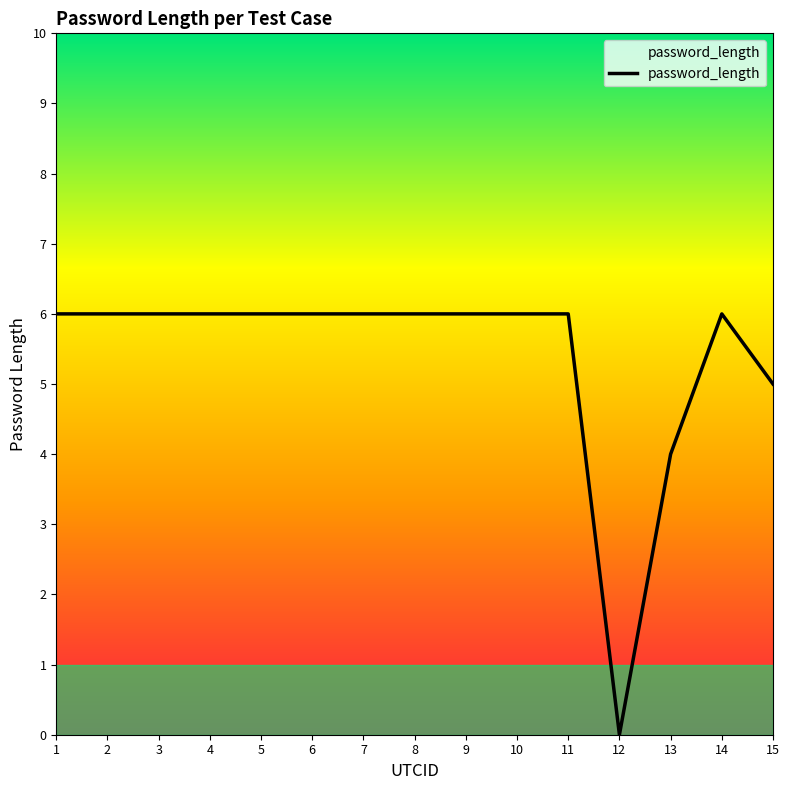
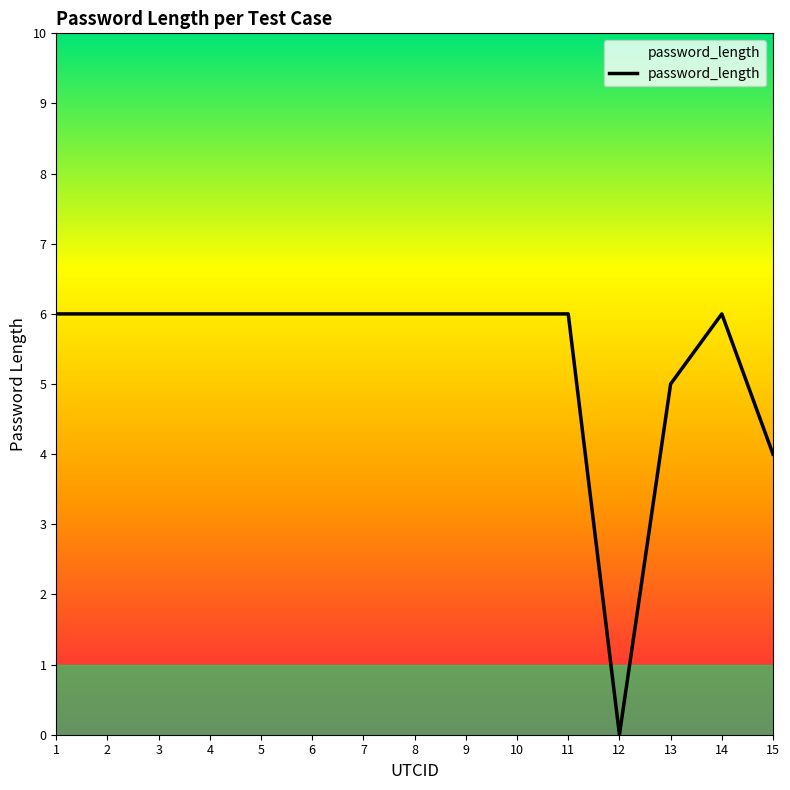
13: 4 -> 5
15: 5 -> 4
